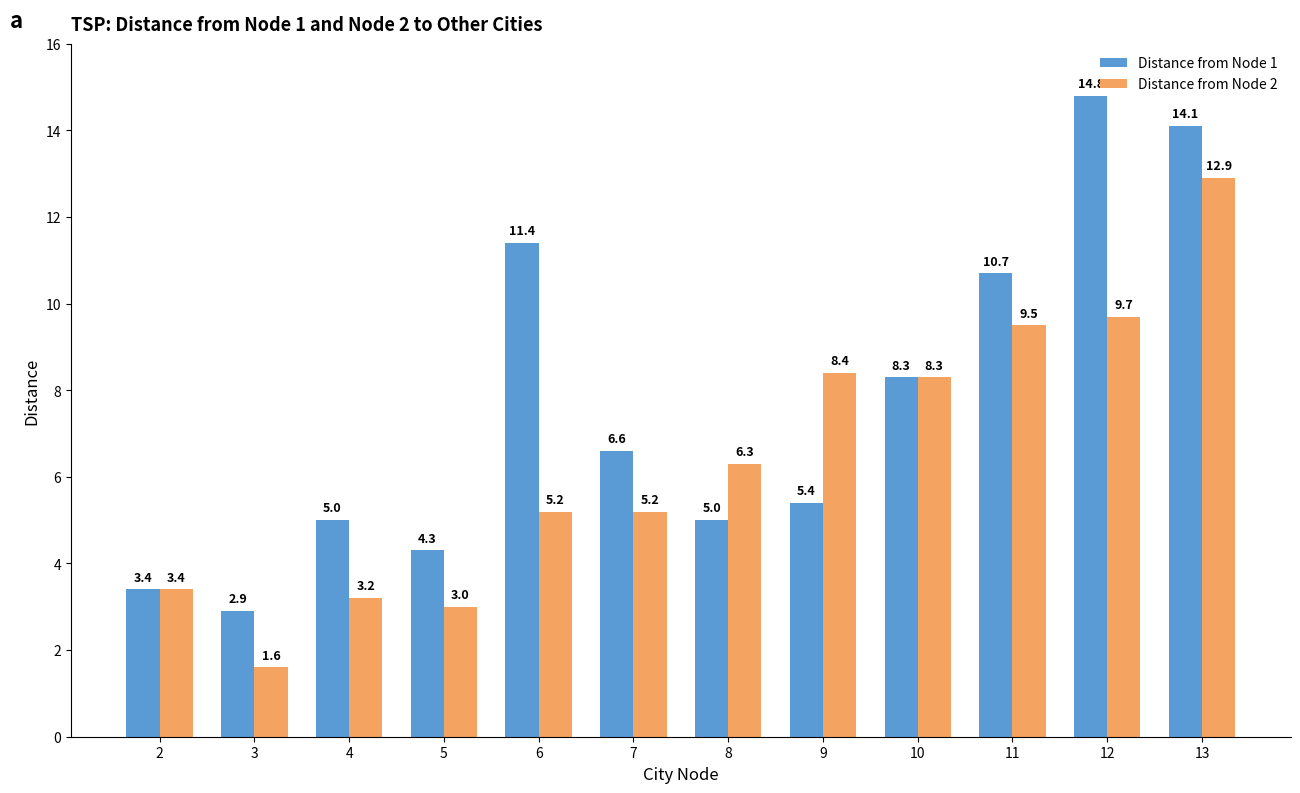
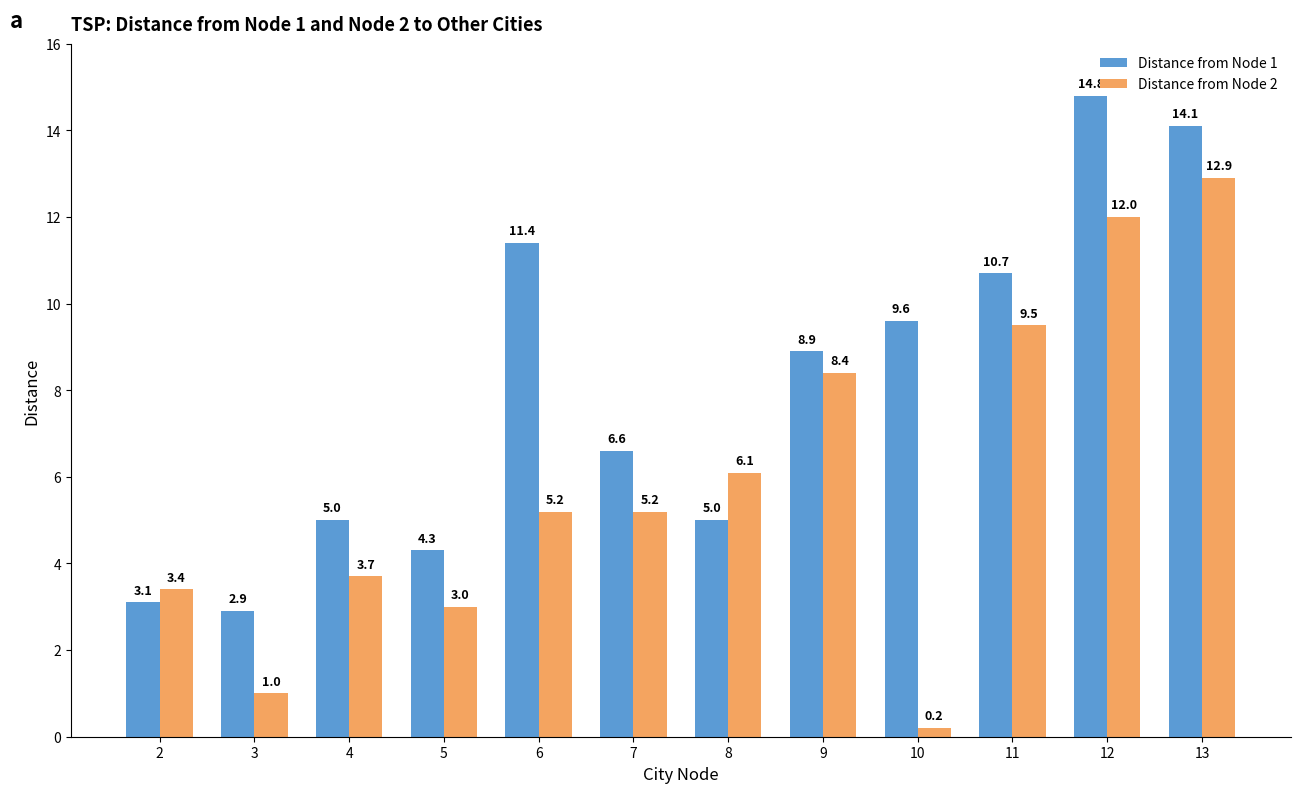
Distance from Node 1, 2: 3.4 -> 3.1
Distance from Node 2, 3: 1.6 -> 1.0
Distance from Node 2, 4: 3.2 -> 3.7
Distance from Node 2, 8: 6.3 -> 6.1
Distance from Node 1, 9: 5.4 -> 8.9
Distance from Node 1, 10: 8.3 -> 9.6
Distance from Node 2, 10: 8.3 -> 0.2
Distance from Node 2, 12: 9.7 -> 12.0
